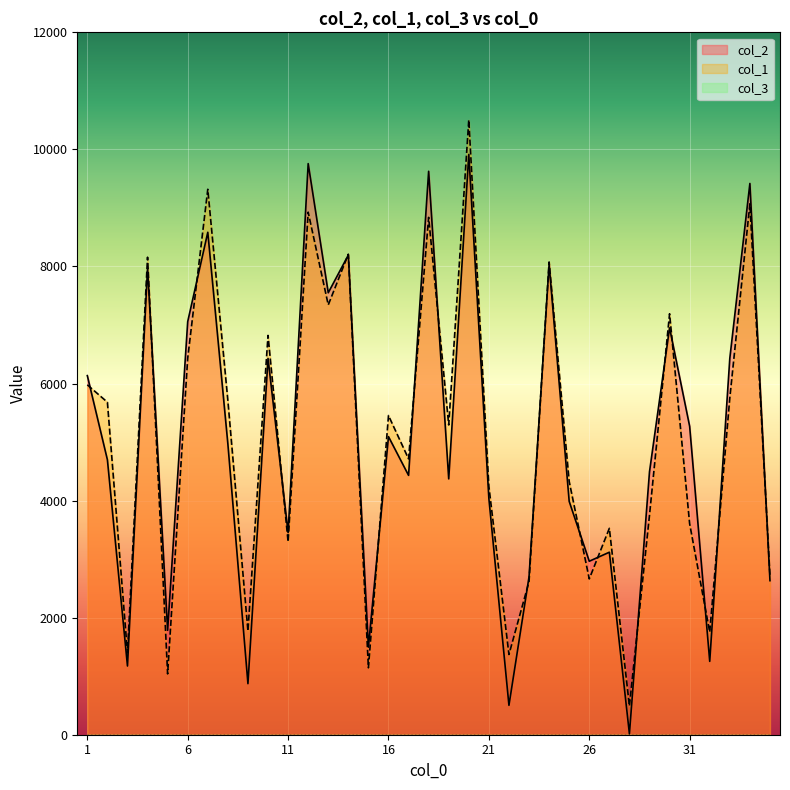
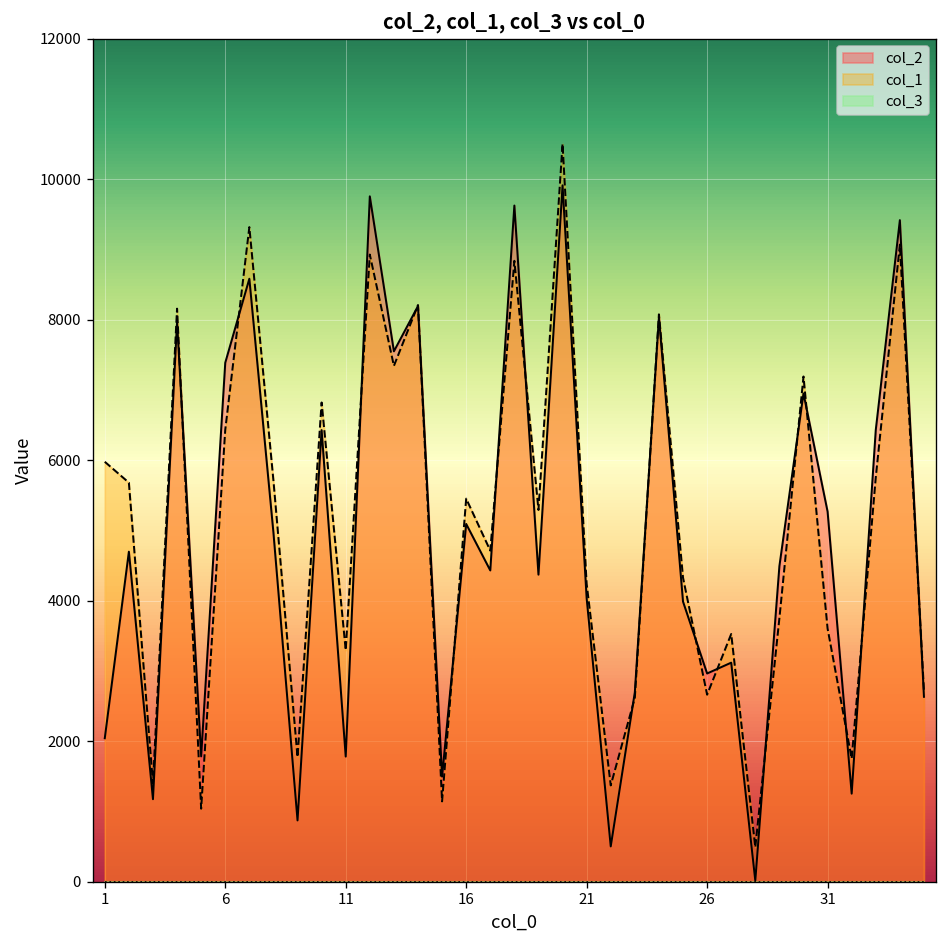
col_2, 1: 6100 -> 2000
col_2, 6: 7100 -> 7400
col_2, 11: 3500 -> 1800
